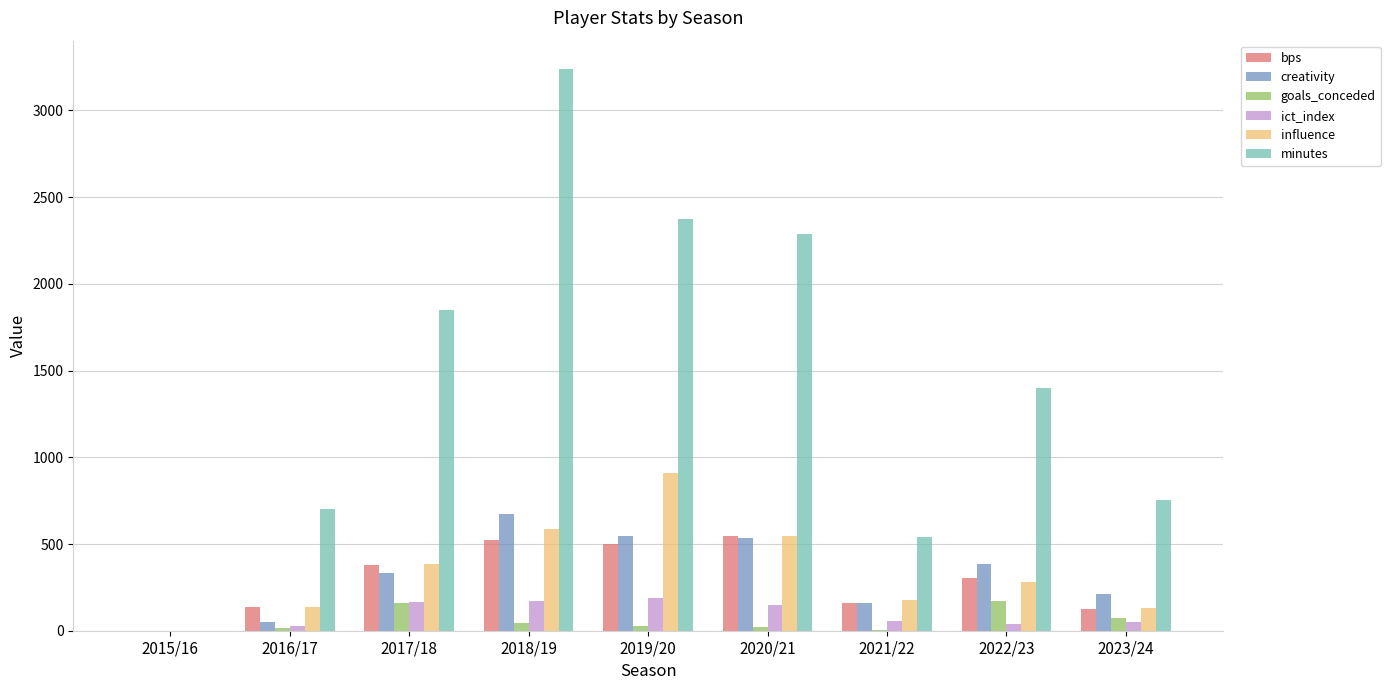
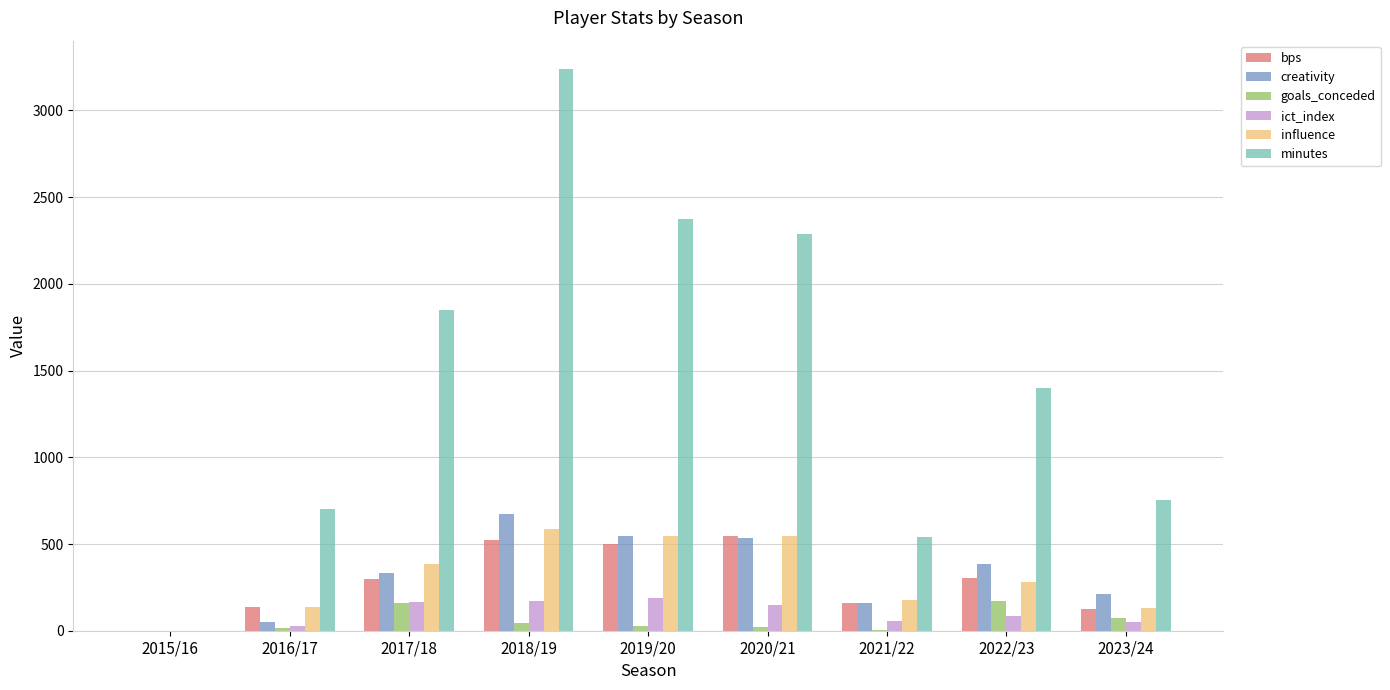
bps, 2017/18: 380 -> 300
influence, 2019/20: 910 -> 550
ict_index, 2022/23: 40 -> 80
